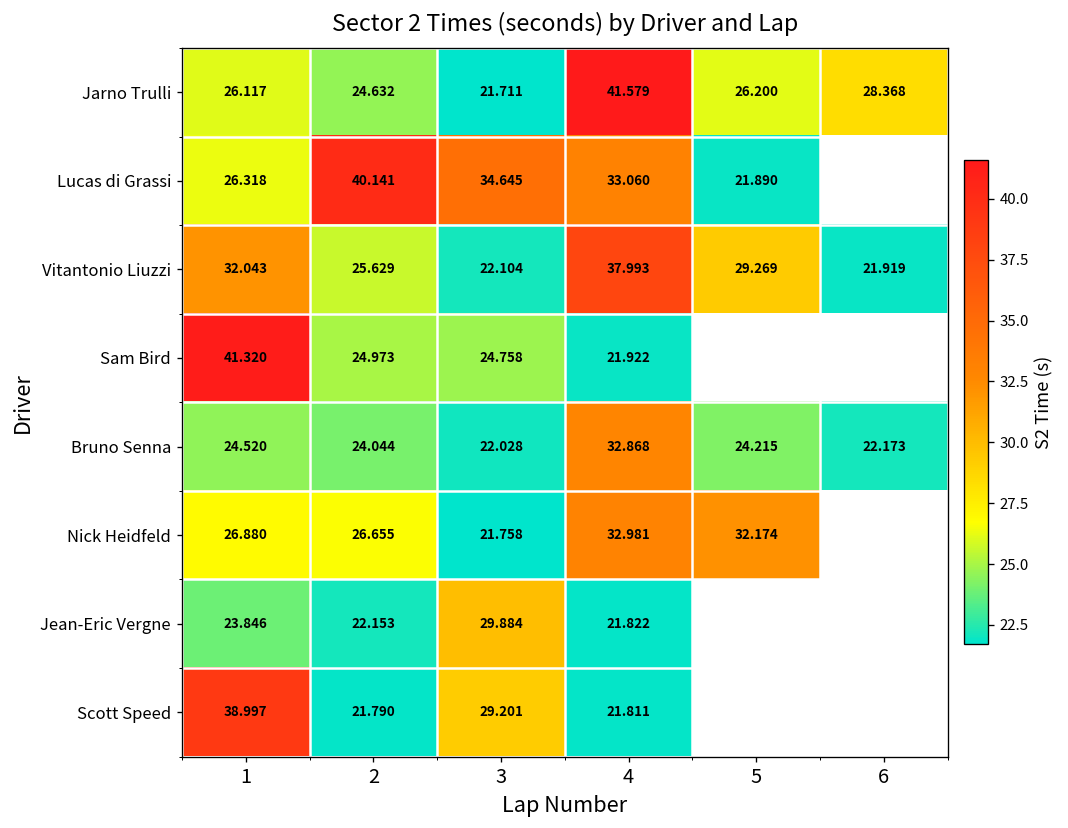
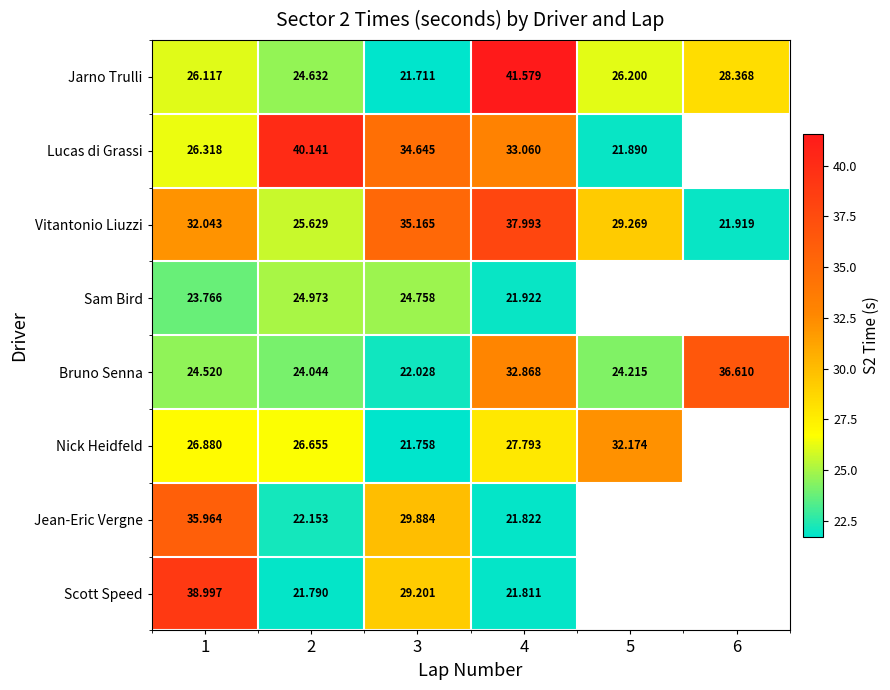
Vitantonio Liuzzi, 3: 22.104 -> 35.165
Sam Bird, 1: 41.320 -> 23.766
Bruno Senna, 6: 22.173 -> 36.610
Nick Heidfeld, 4: 32.981 -> 27.793
Jean-Eric Vergne, 1: 23.846 -> 35.964
